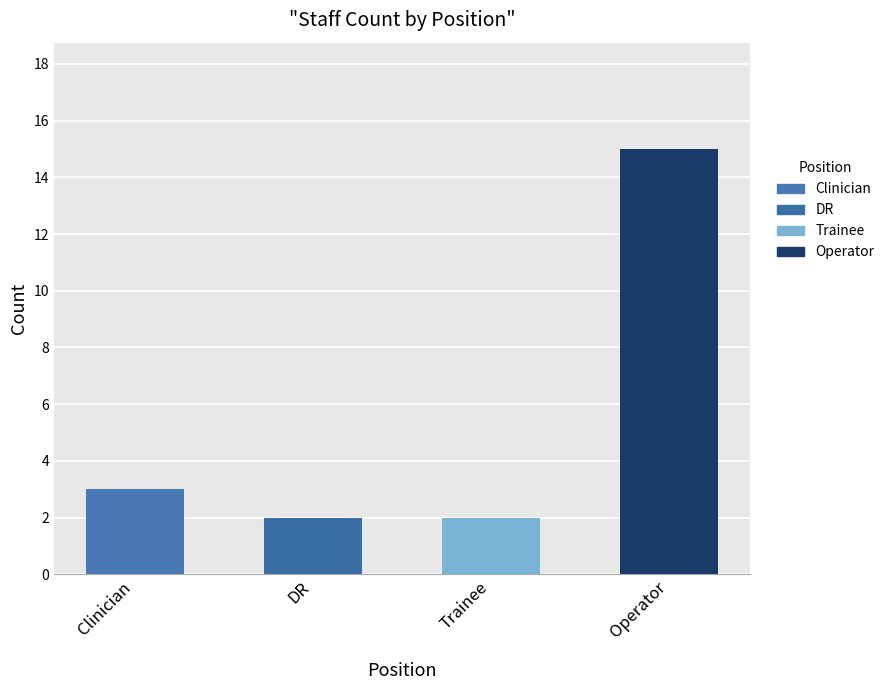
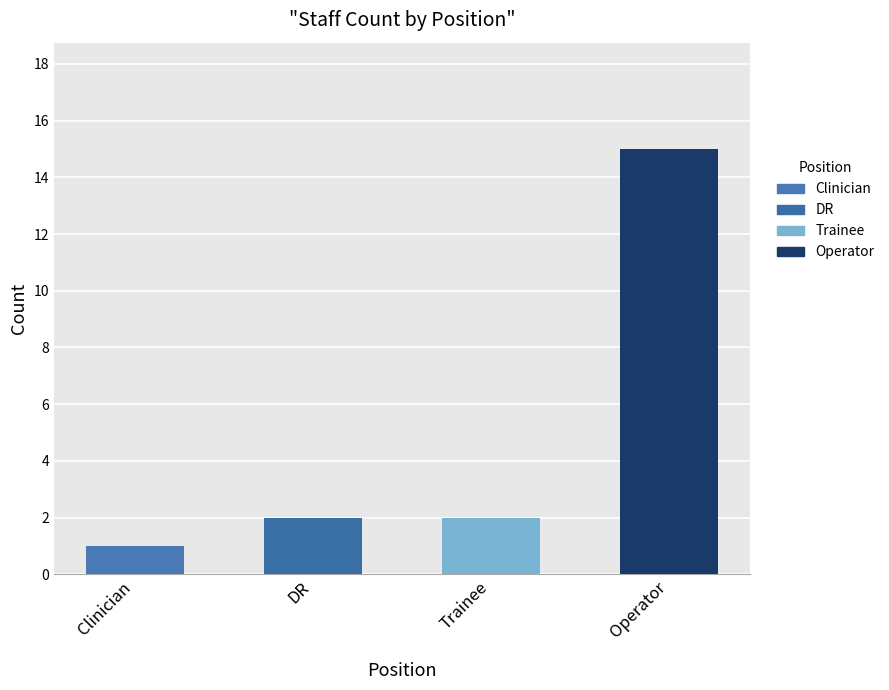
Clinician: 3 -> 1
